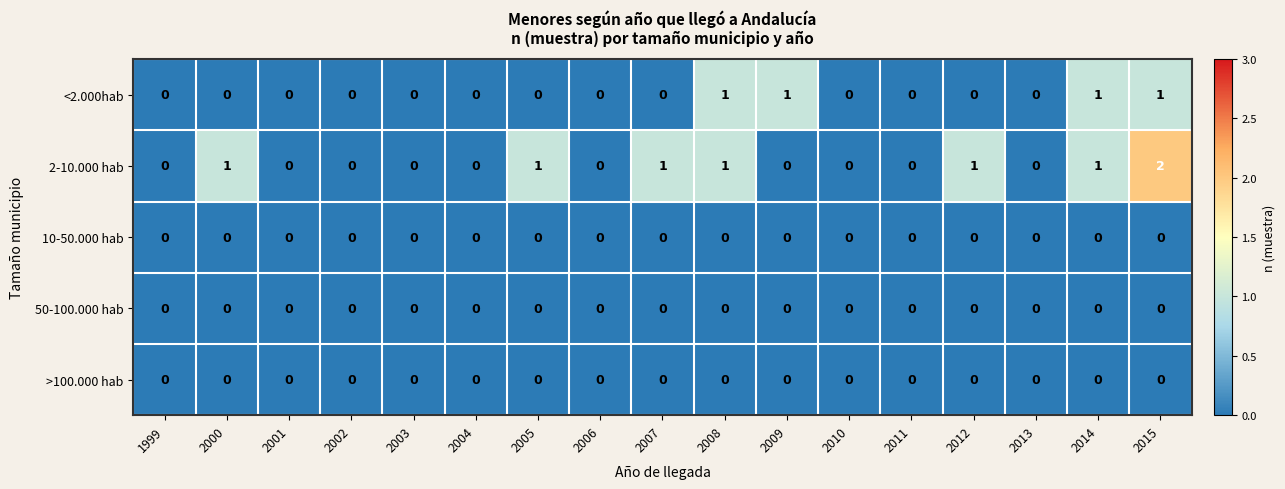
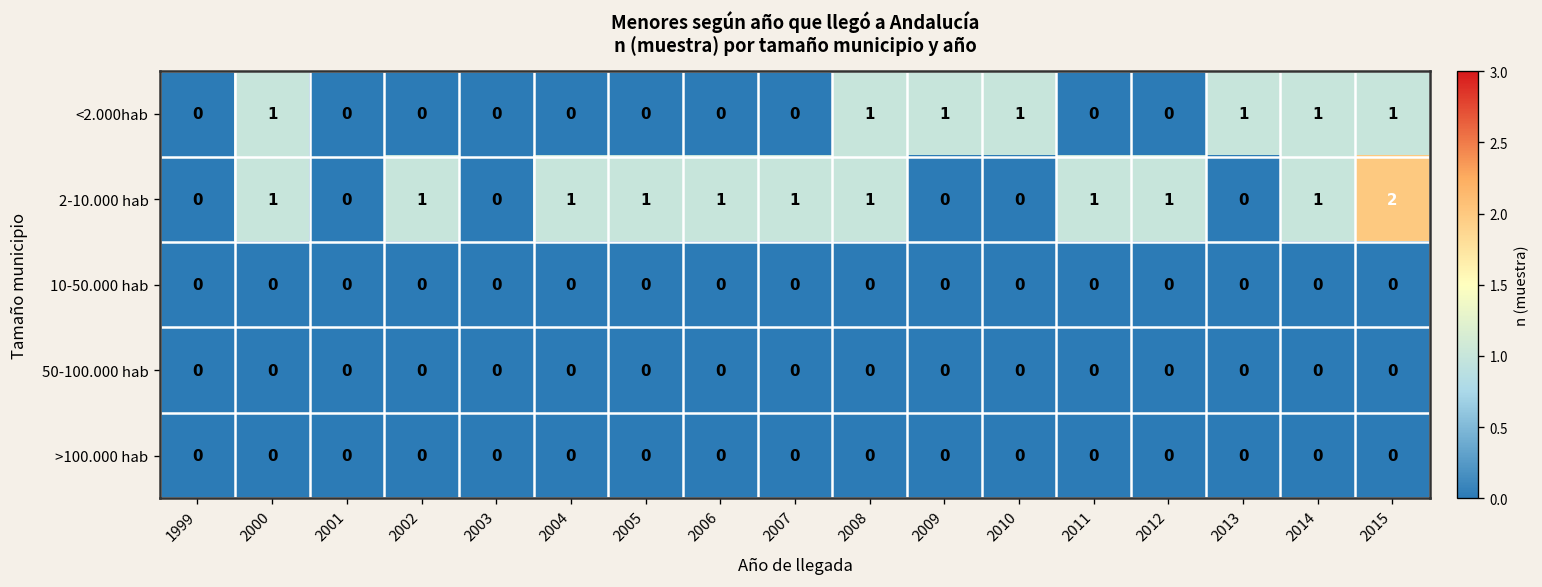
<2.000hab, 2000: 0 -> 1
<2.000hab, 2010: 0 -> 1
<2.000hab, 2013: 0 -> 1
2-10.000 hab, 2002: 0 -> 1
2-10.000 hab, 2004: 0 -> 1
2-10.000 hab, 2006: 0 -> 1
2-10.000 hab, 2011: 0 -> 1
